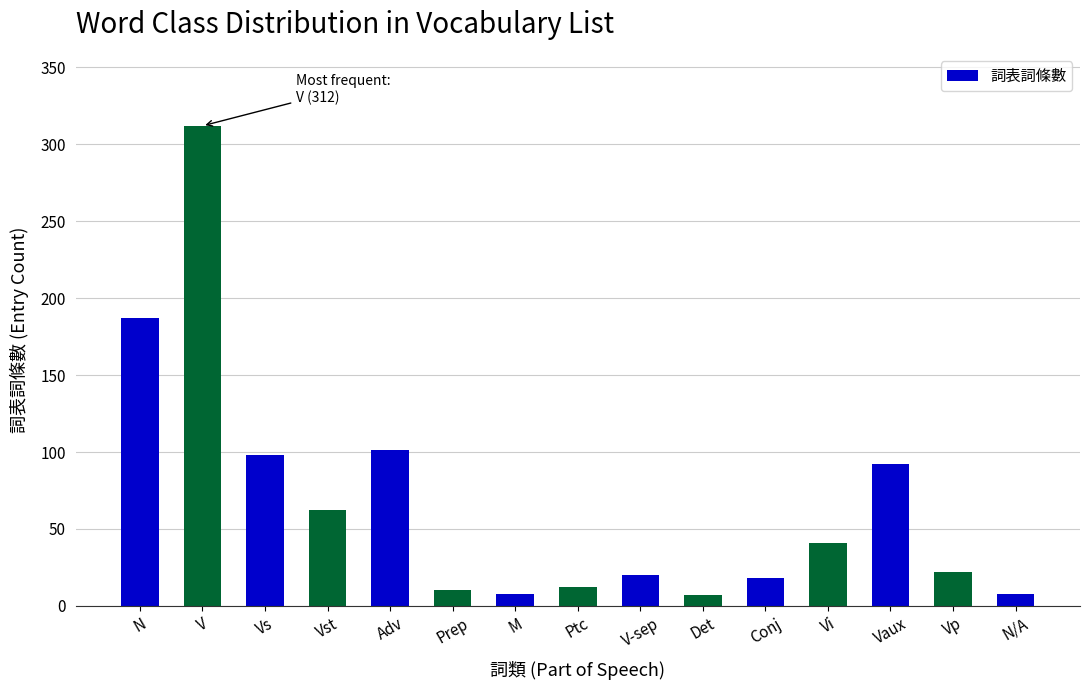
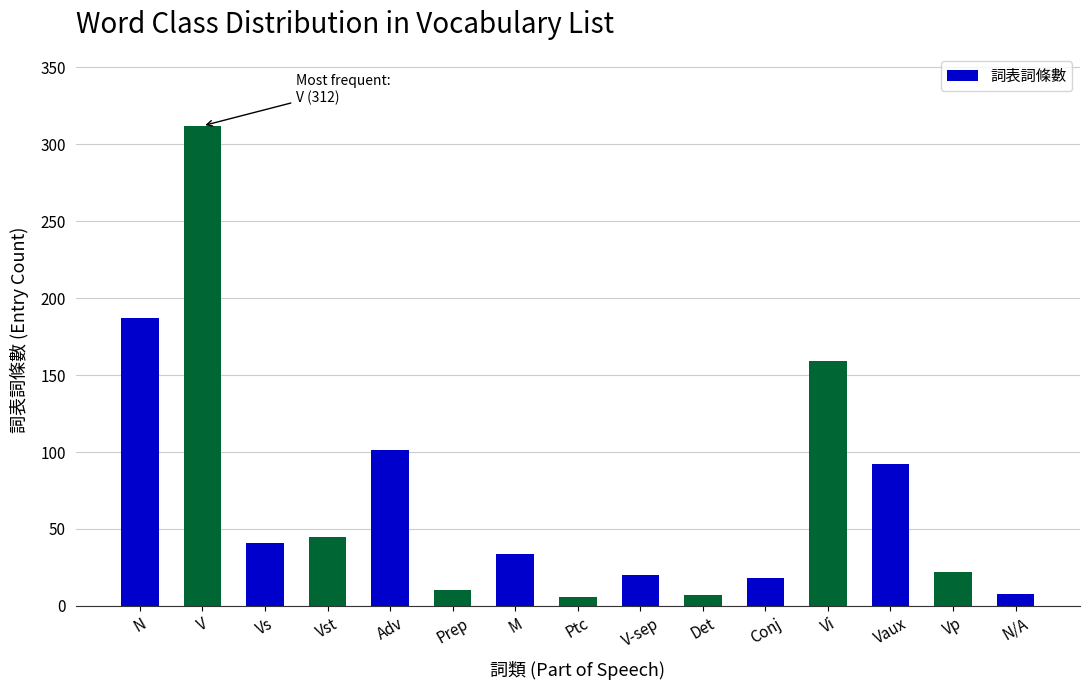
Vs: 98 -> 41
Vst: 62 -> 45
M: 8 -> 34
Ptc: 12 -> 6
Vi: 41 -> 159
